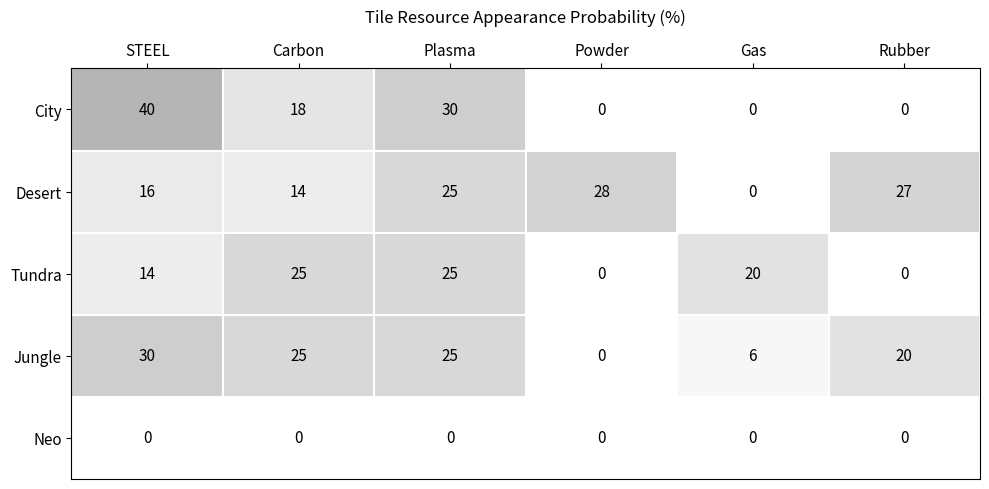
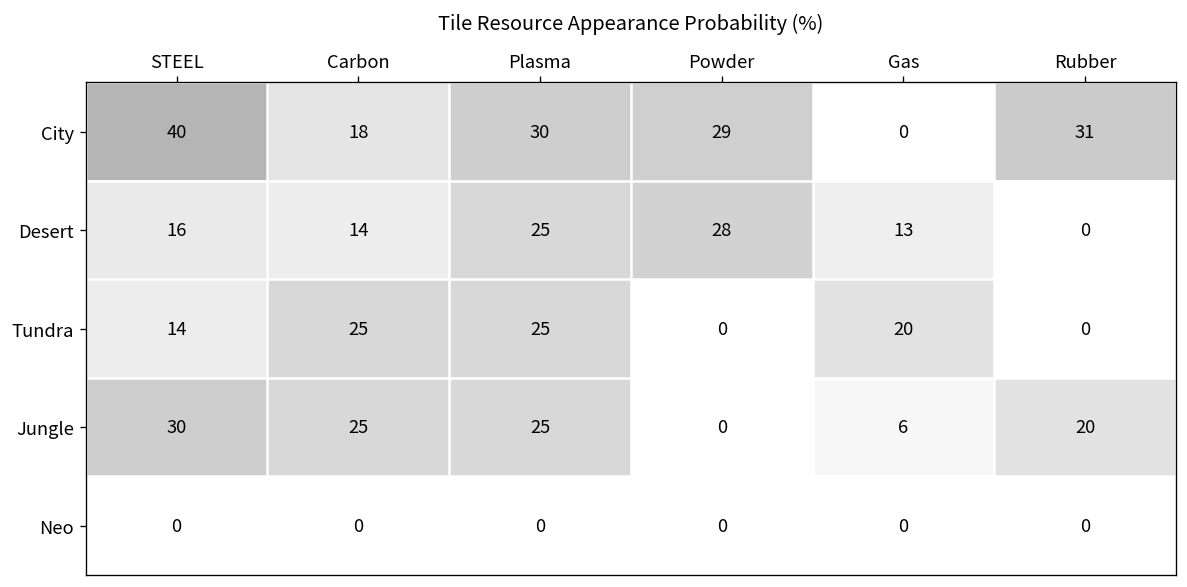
City, Powder: 0 -> 29
City, Rubber: 0 -> 31
Desert, Gas: 0 -> 13
Desert, Rubber: 27 -> 0
